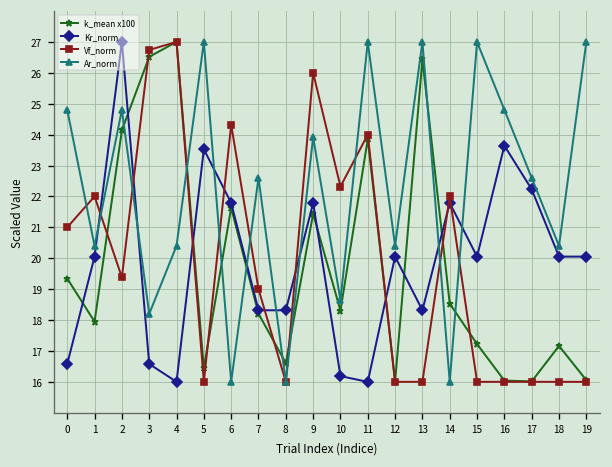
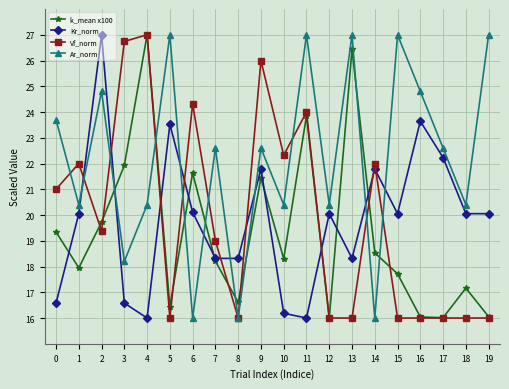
Ar_norm, 0: 24.8 -> 23.7
k_mean x100, 2: 24.1 -> 19.7
k_mean x100, 3: 26.5 -> 21.9
Kr_norm, 6: 21.8 -> 20.1
Ar_norm, 9: 23.9 -> 22.6
Ar_norm, 10: 18.6 -> 20.4
k_mean x100, 15: 17.2 -> 17.7
